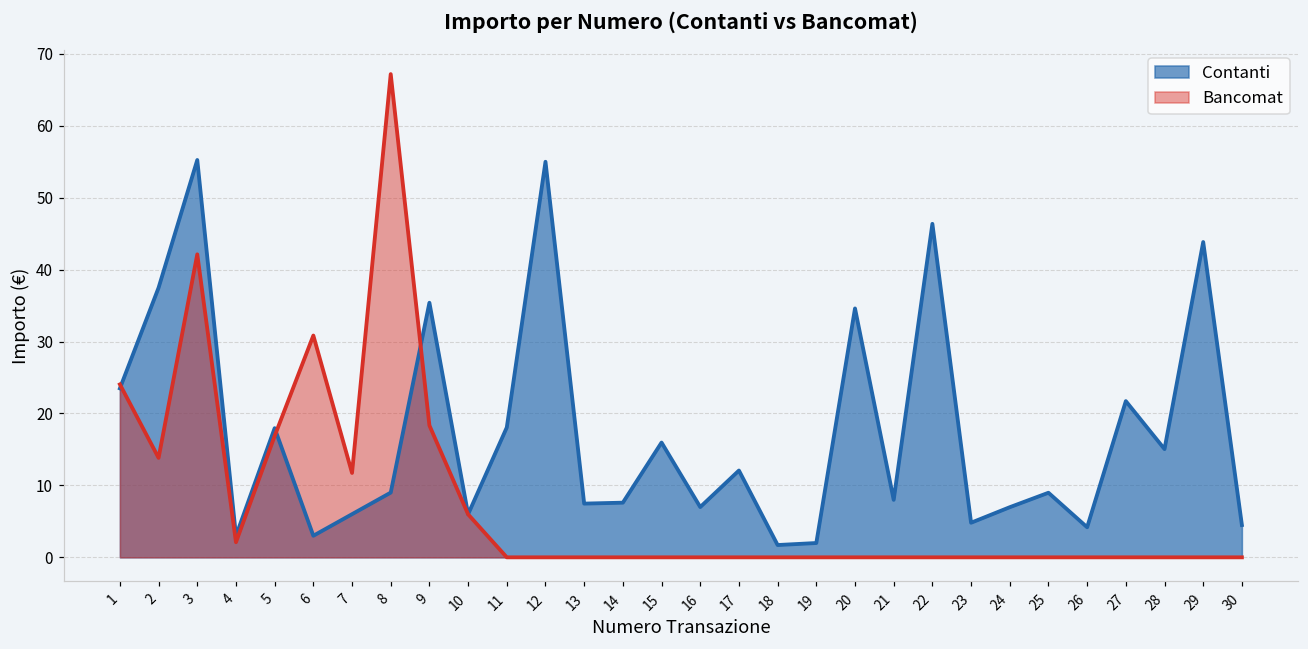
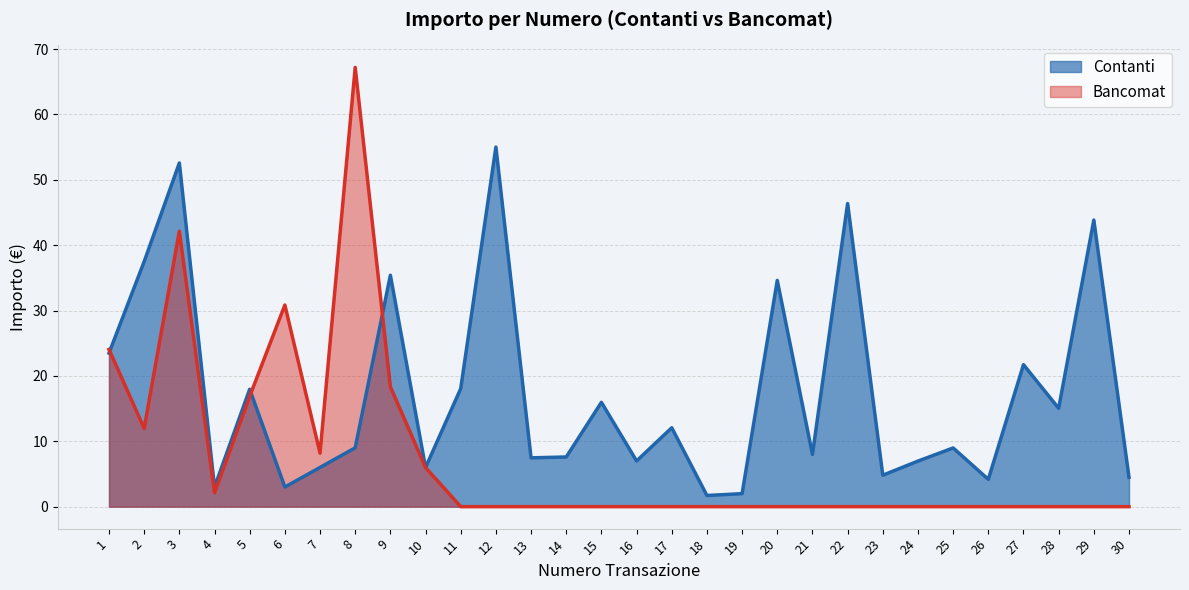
Bancomat, 2: 14 -> 12
Contanti, 3: 55 -> 53
Bancomat, 7: 12 -> 8
